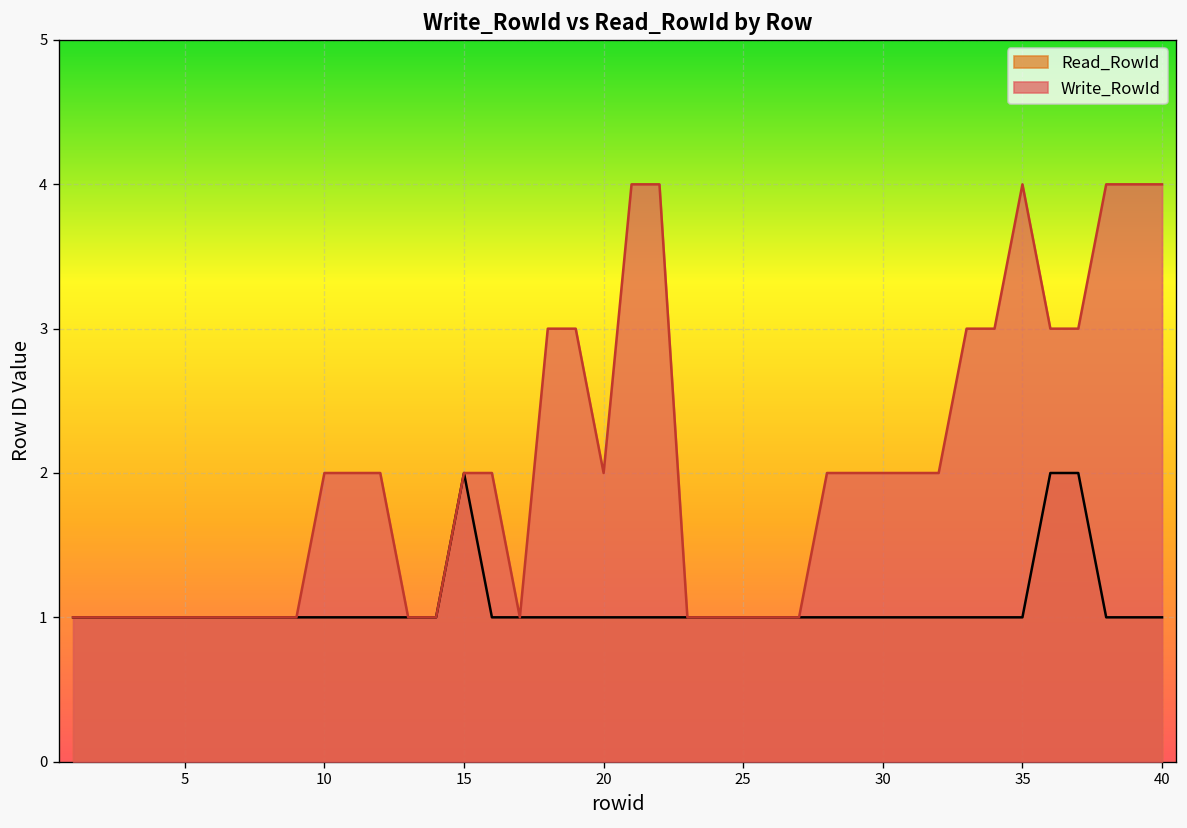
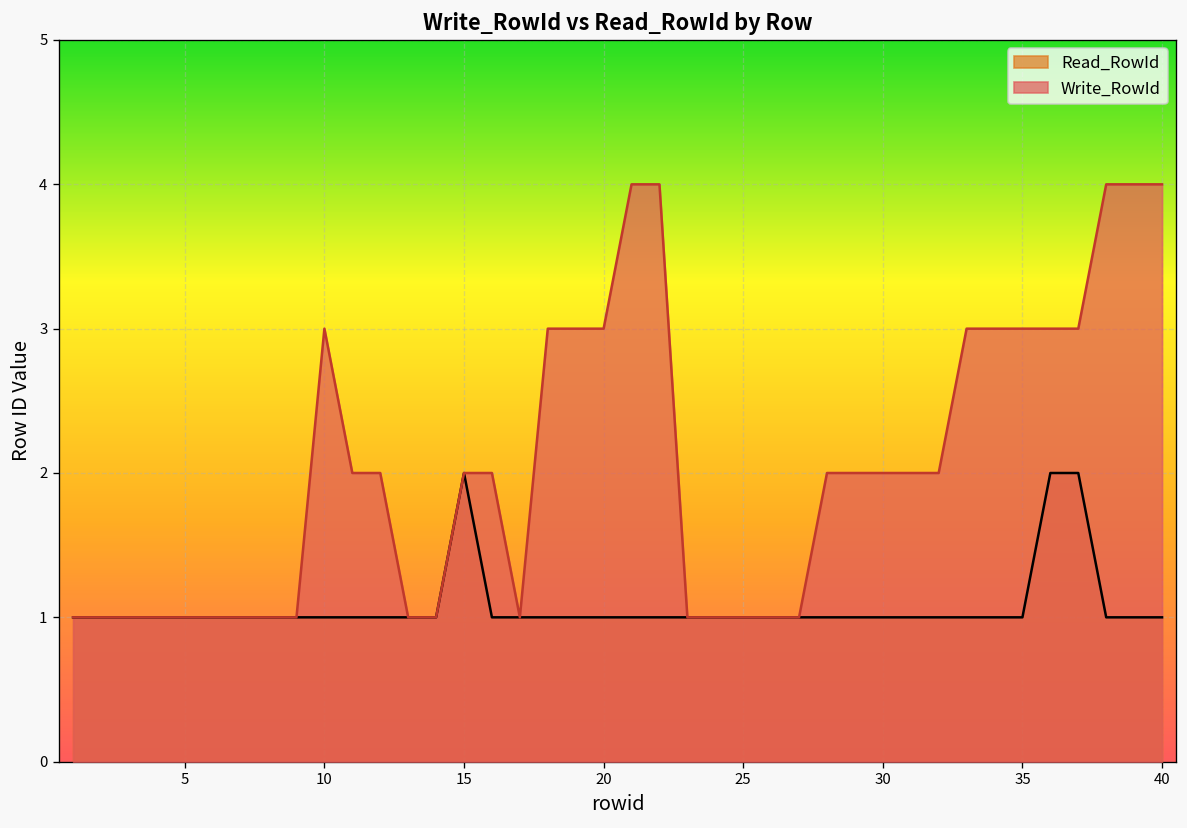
Write_RowId, 10: 2 -> 3
Write_RowId, 20: 2 -> 3
Write_RowId, 35: 4 -> 3
